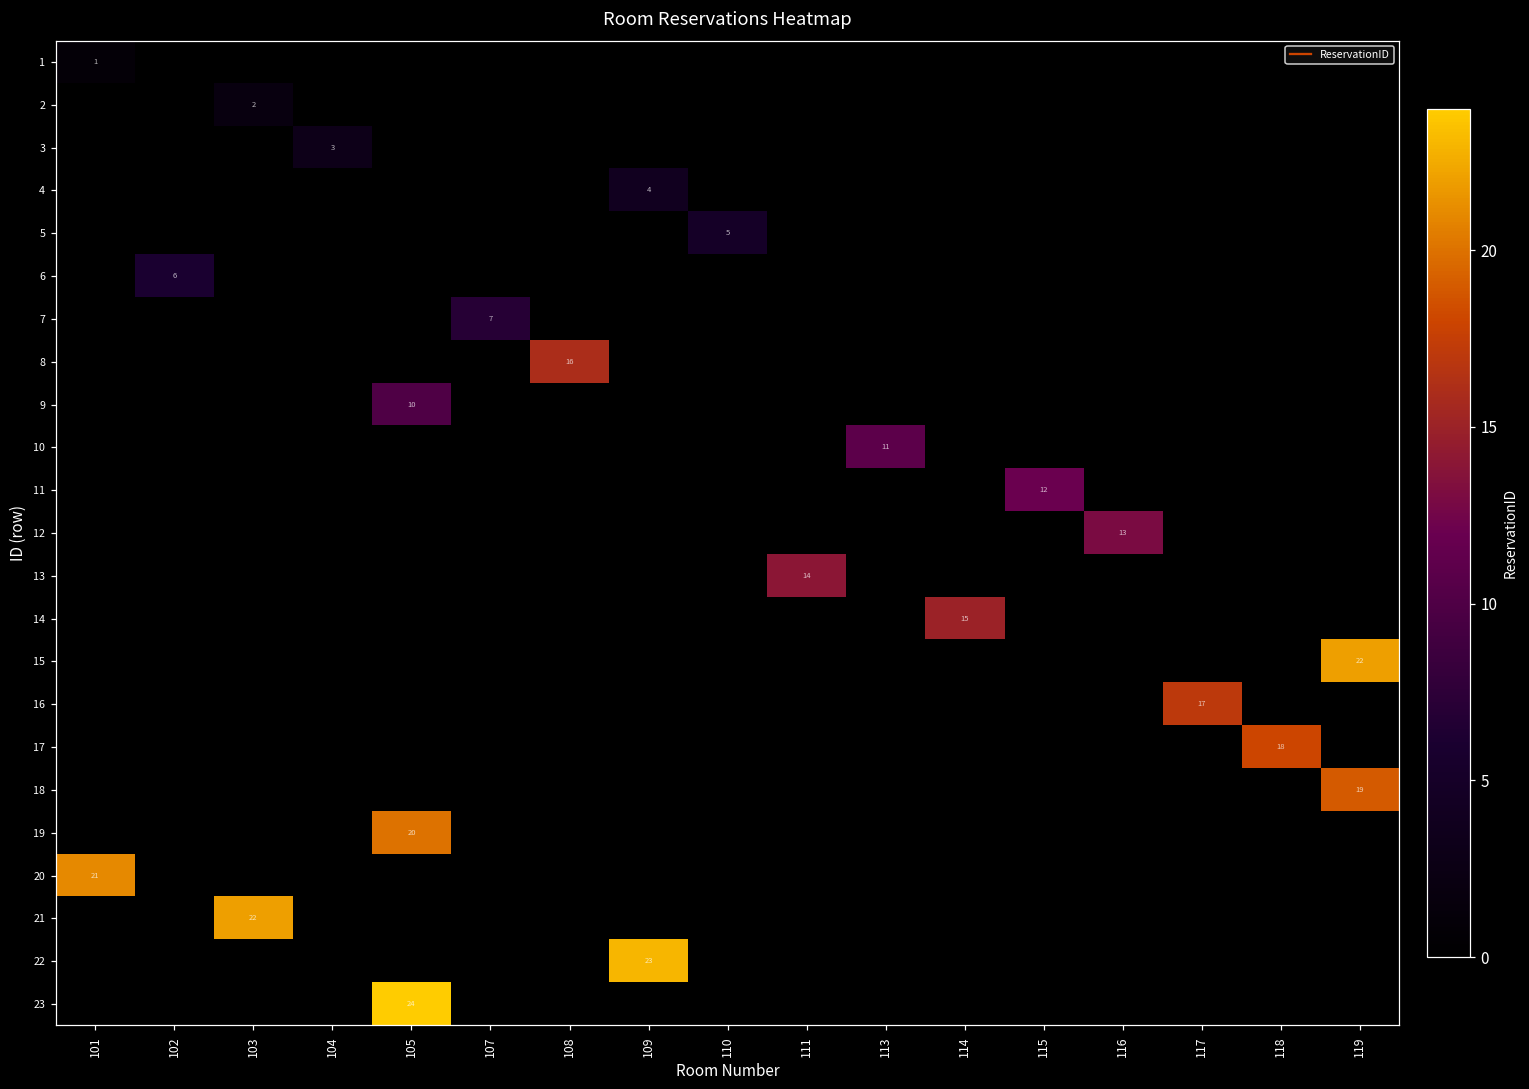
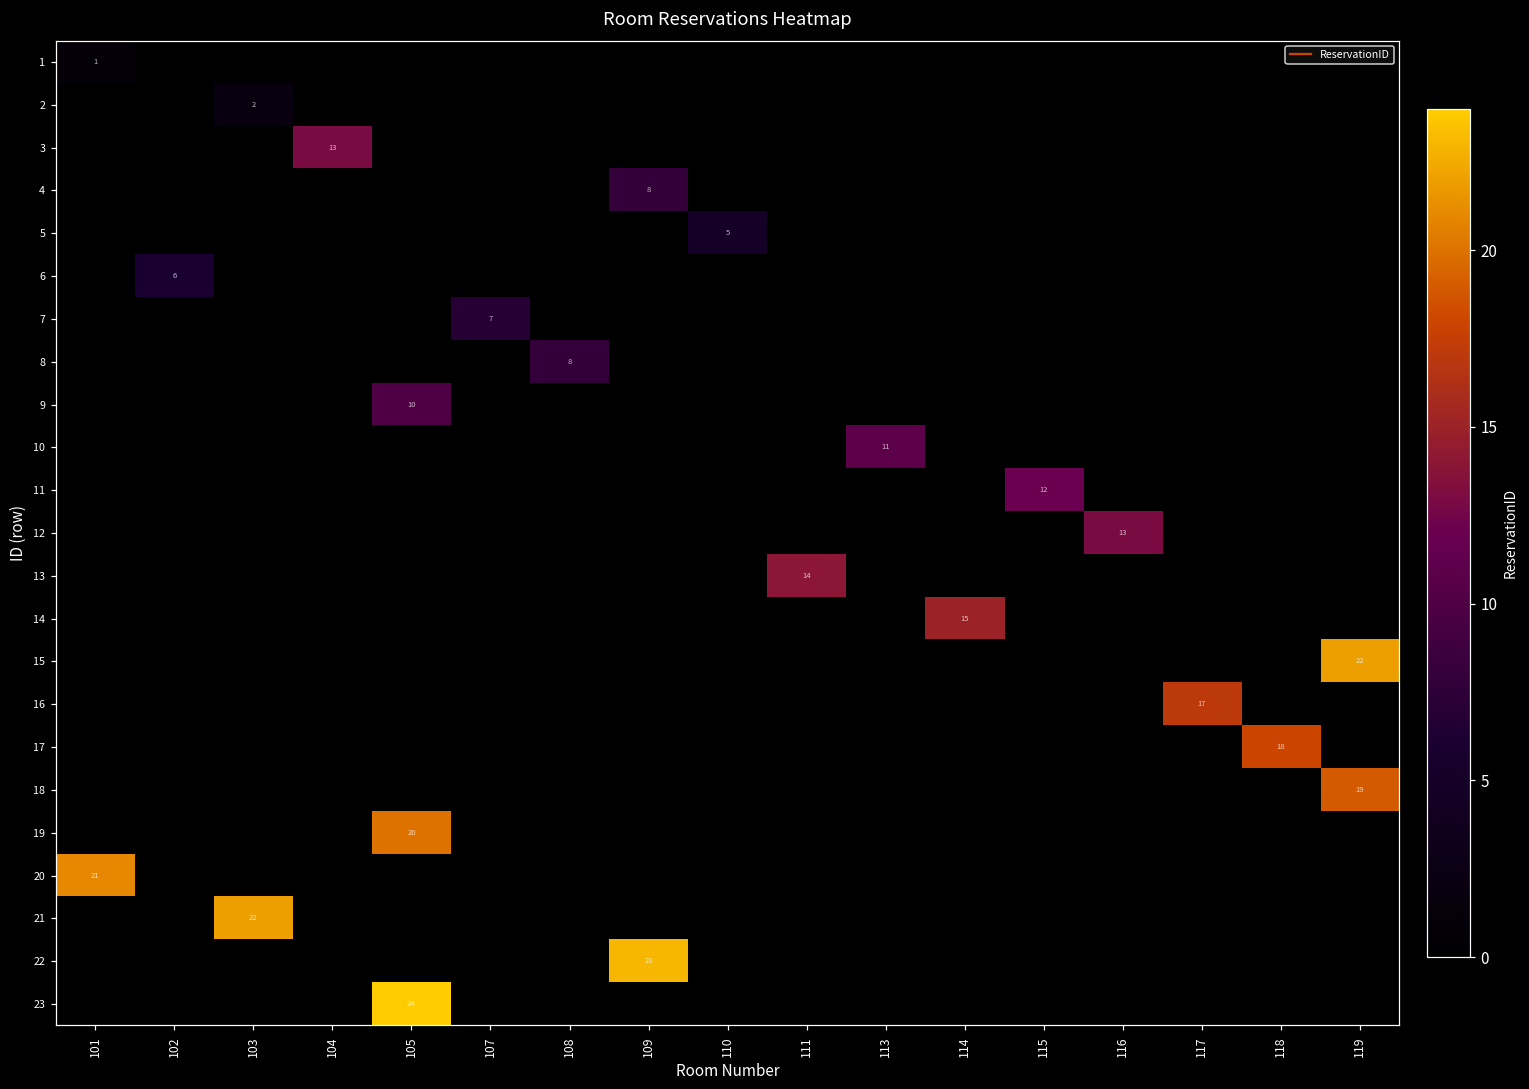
3, 104: 3 -> 13
4, 109: 4 -> 8
8, 108: 16 -> 8
